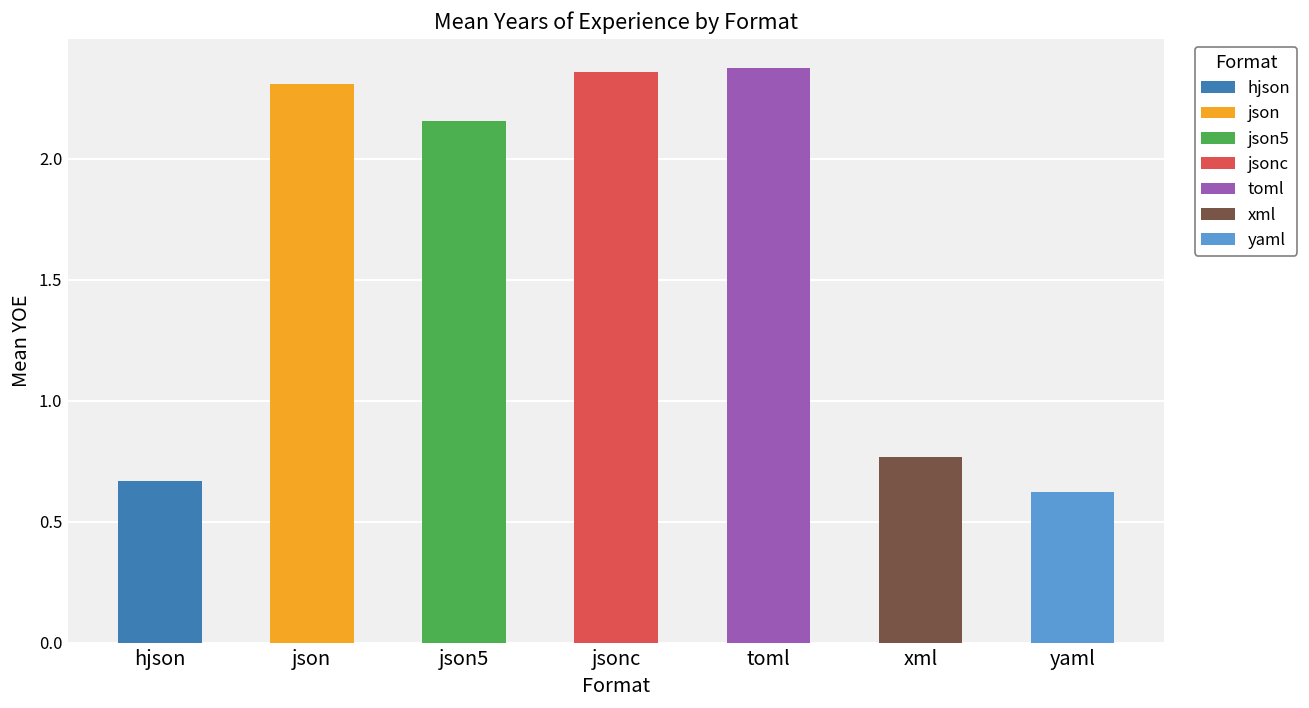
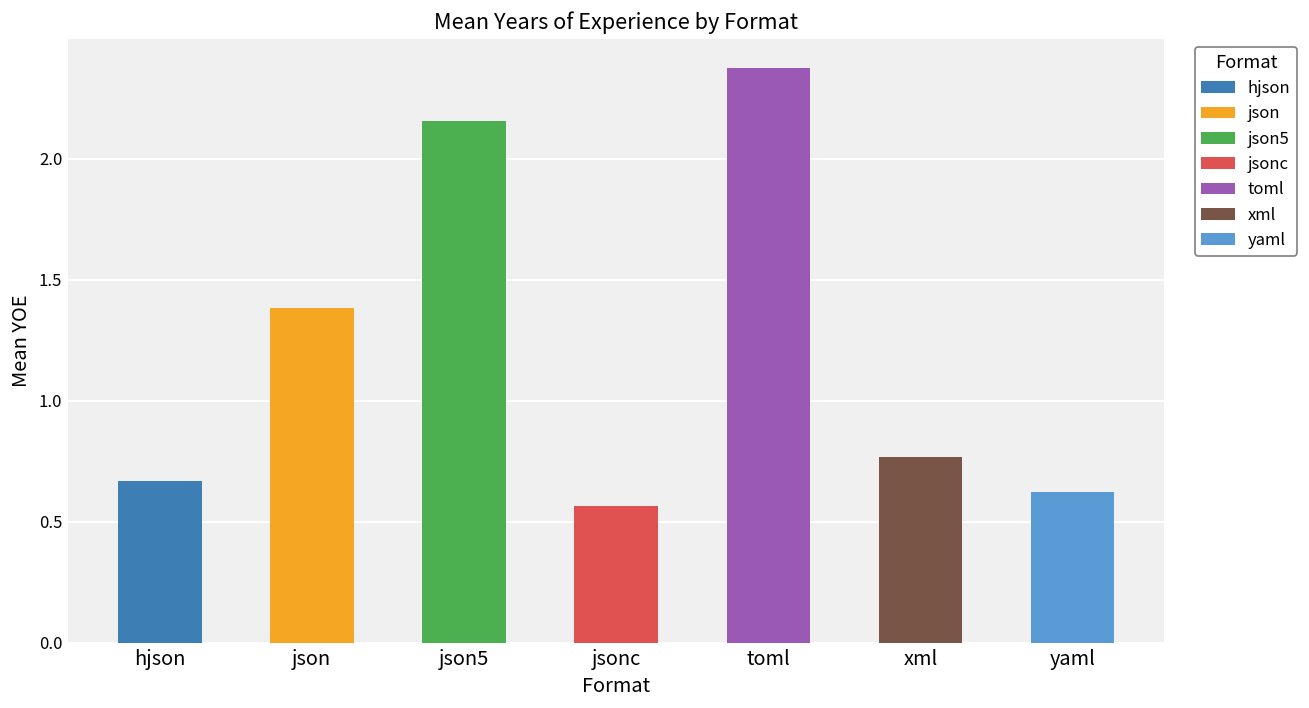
json: 2.31 -> 1.38
jsonc: 2.36 -> 0.56
